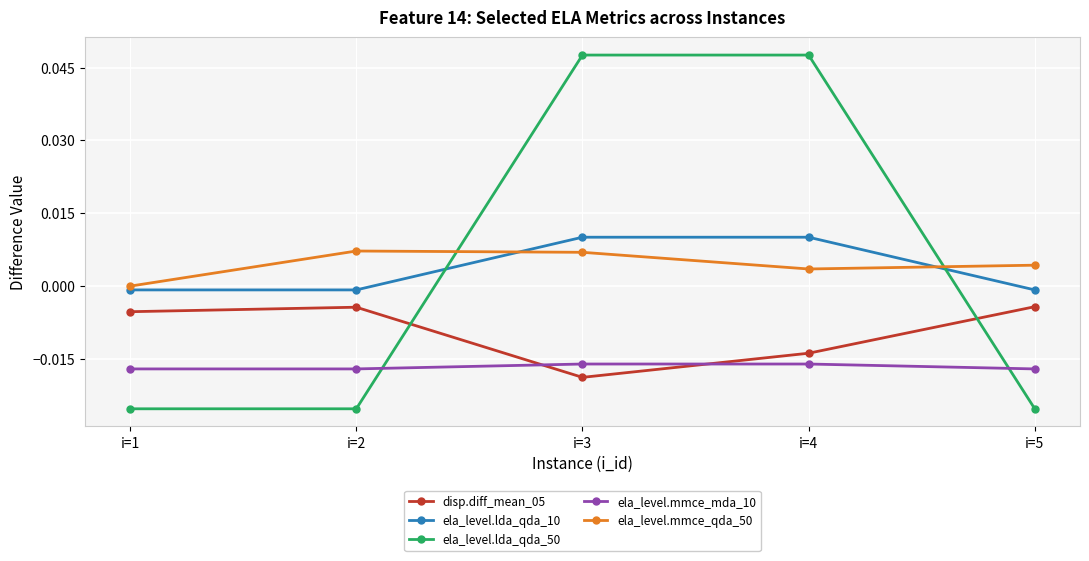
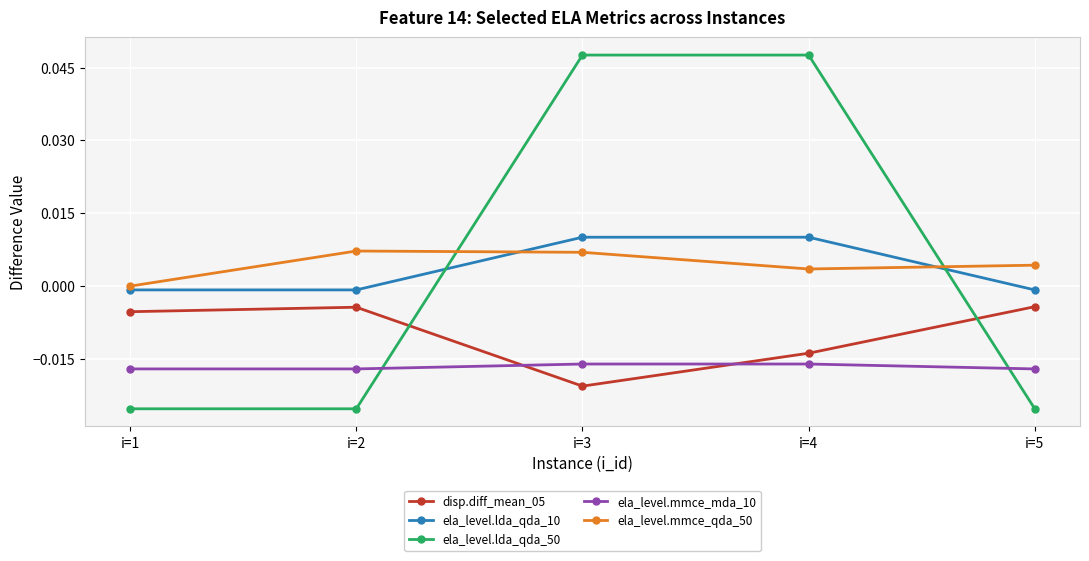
disp.diff_mean_05, i=3: -0.019 -> -0.021
